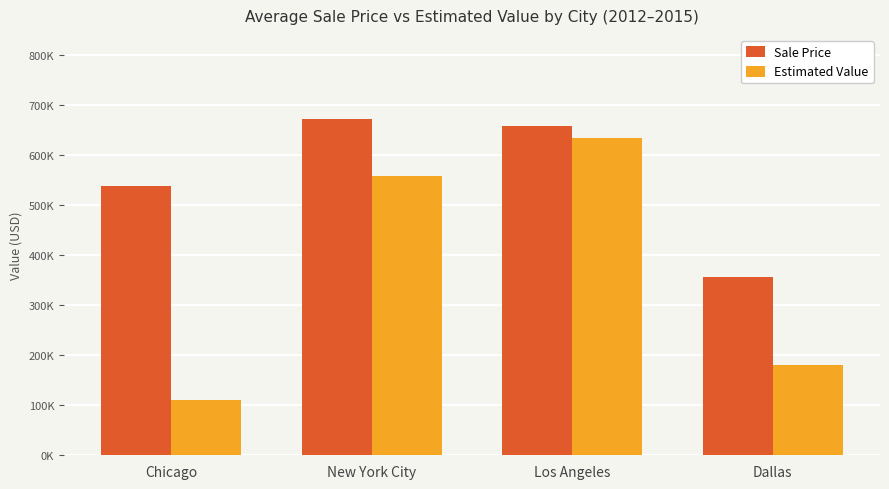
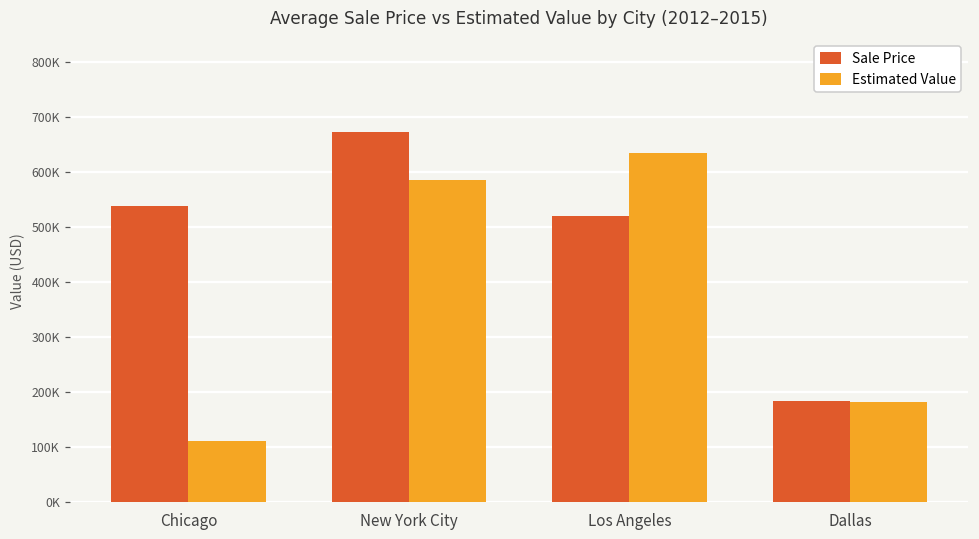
Estimated Value, New York City: 560000 -> 590000
Sale Price, Los Angeles: 660000 -> 520000
Sale Price, Dallas: 360000 -> 180000
